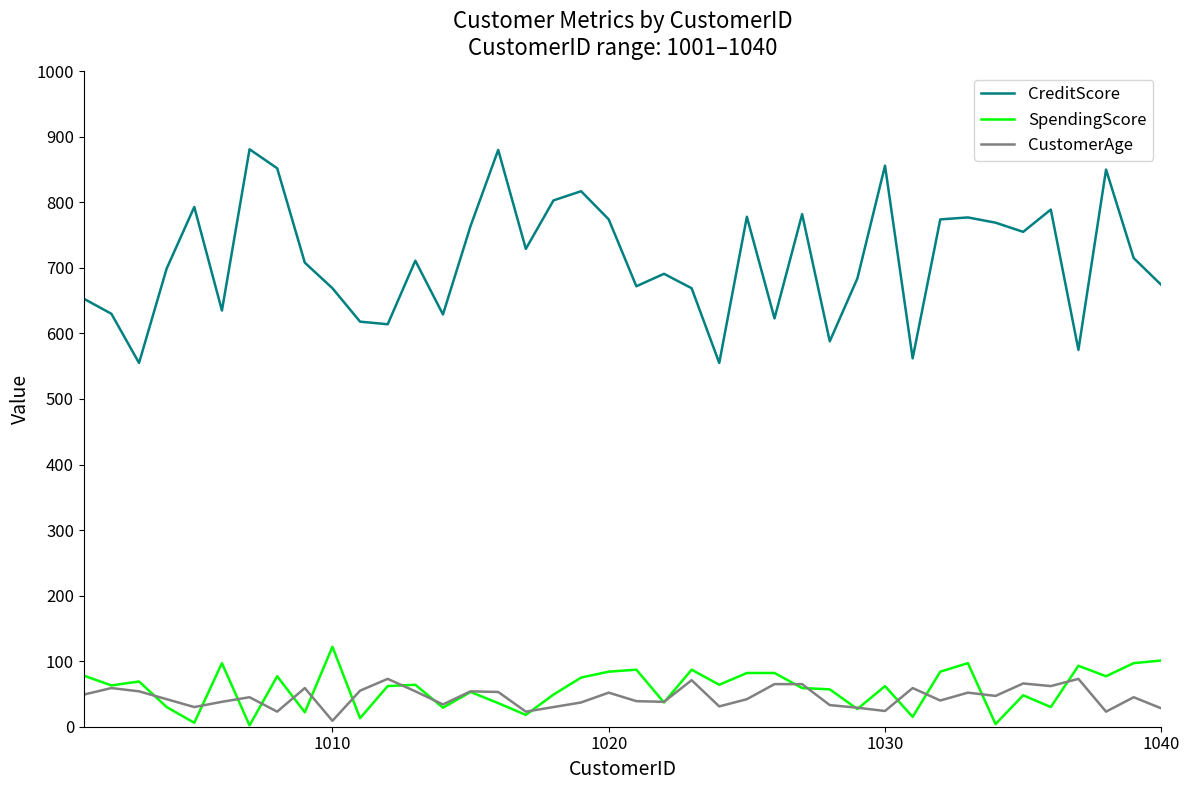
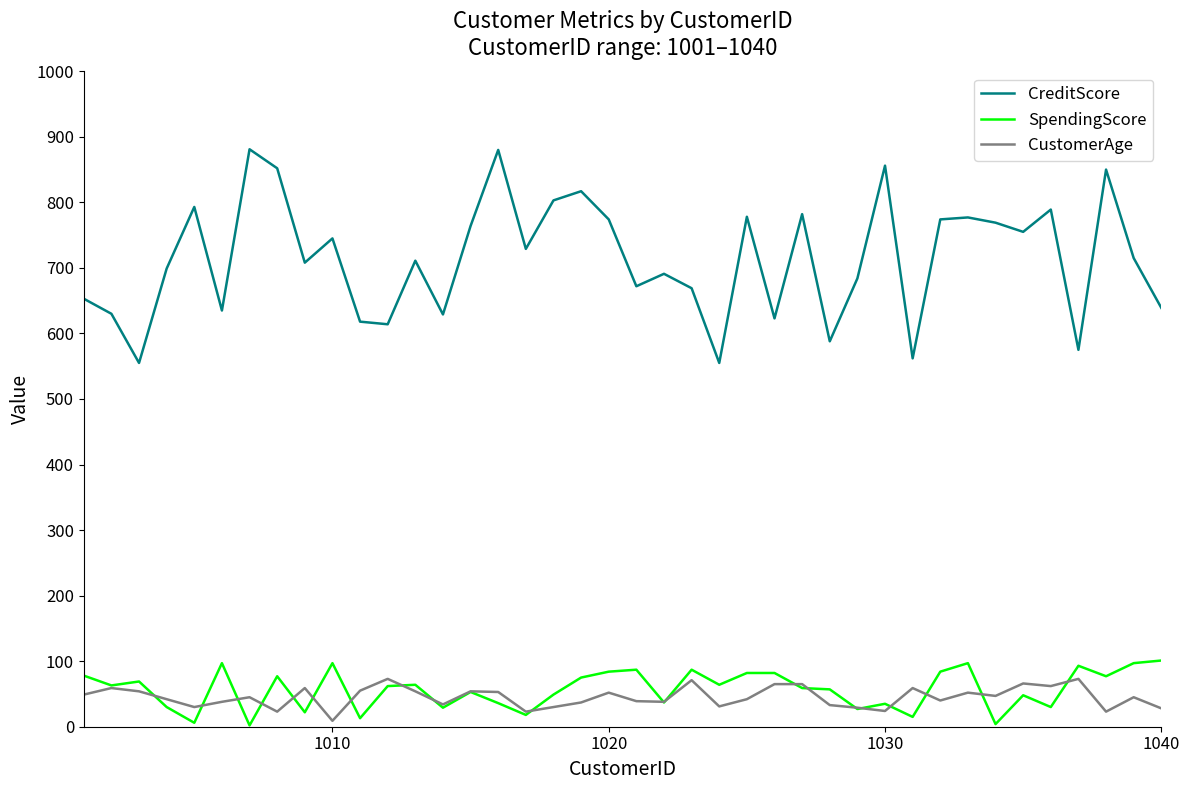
CreditScore, 1010: 670 -> 750
SpendingScore, 1010: 120 -> 100
SpendingScore, 1030: 60 -> 40
CreditScore, 1040: 670 -> 640
